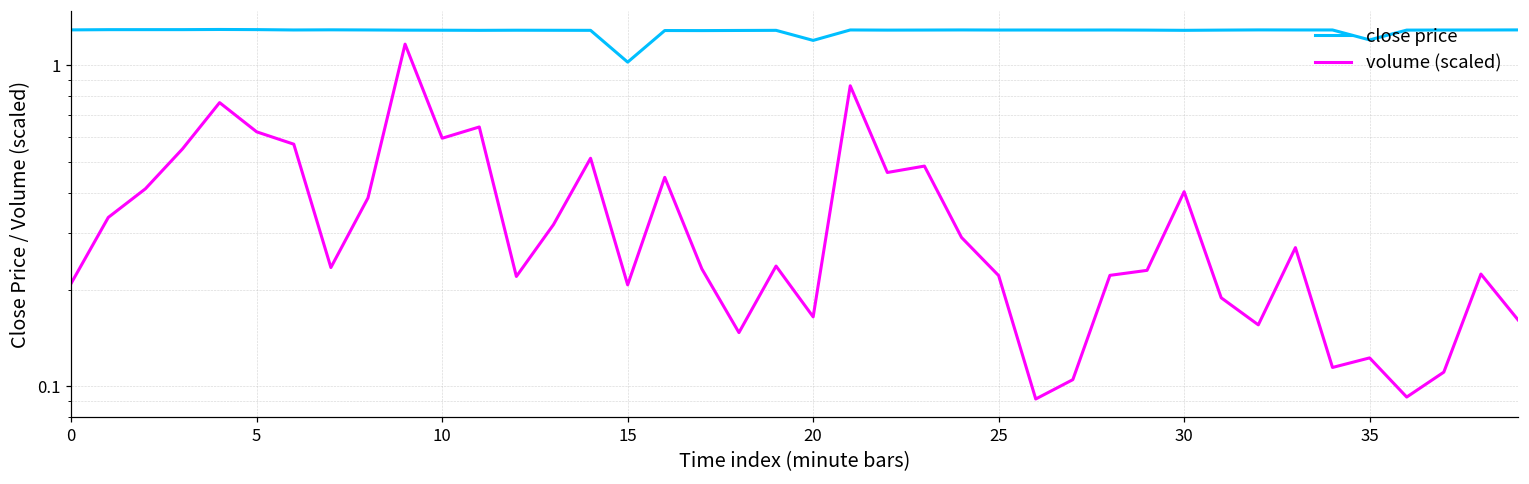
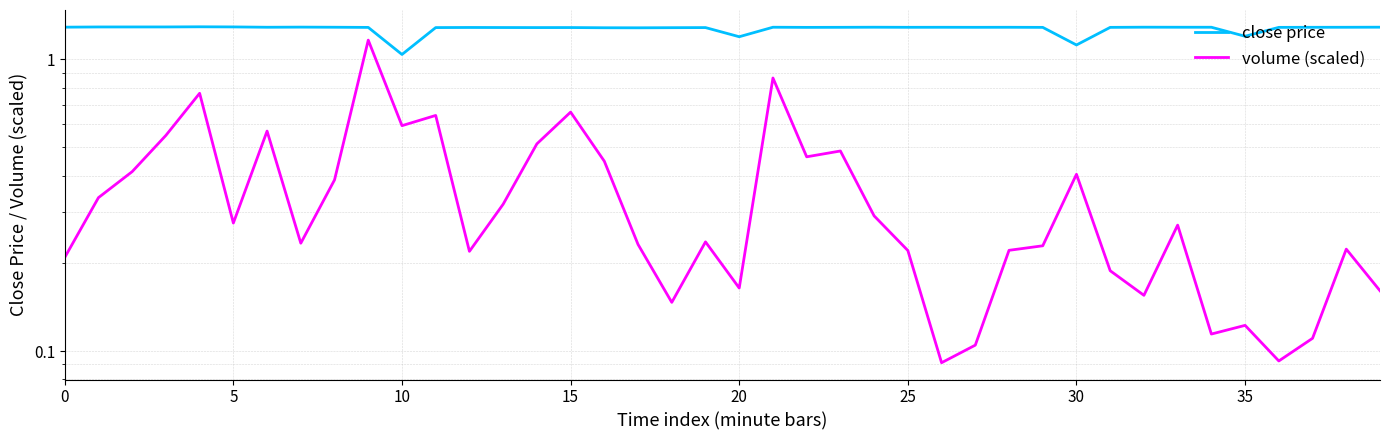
volume (scaled), 5: 0.62 -> 0.27
close price, 10: 1.3 -> 1.04
close price, 15: 1.02 -> 1.3
volume (scaled), 15: 0.21 -> 0.66
close price, 30: 1.3 -> 1.12
